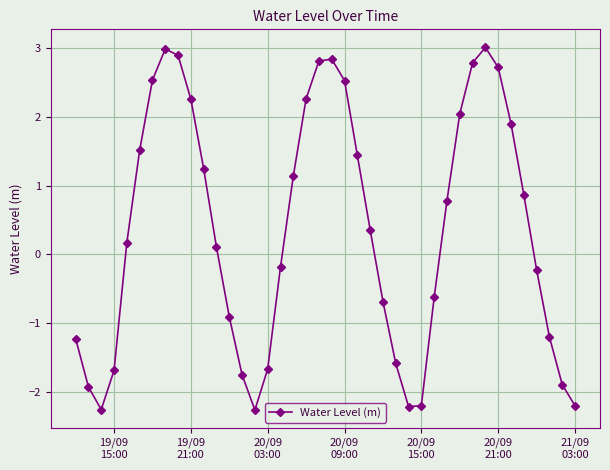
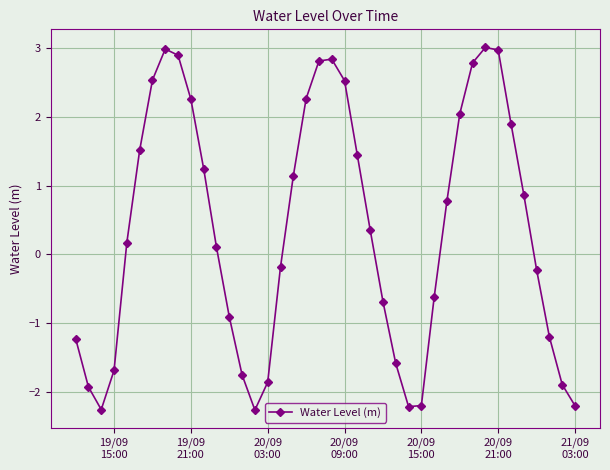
20/09 03:00: -1.7 -> -1.9
20/09 21:00: 2.7 -> 3.0
